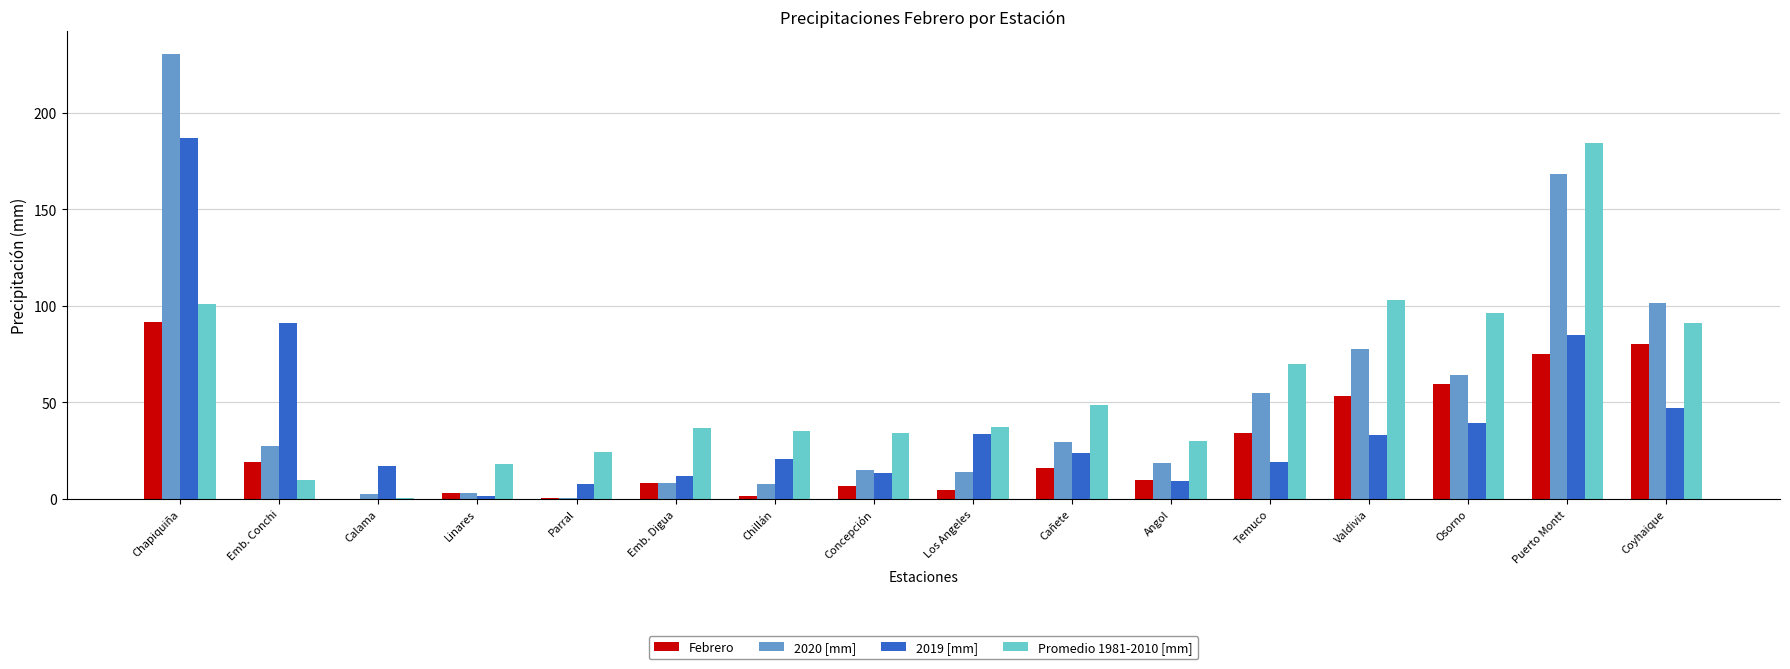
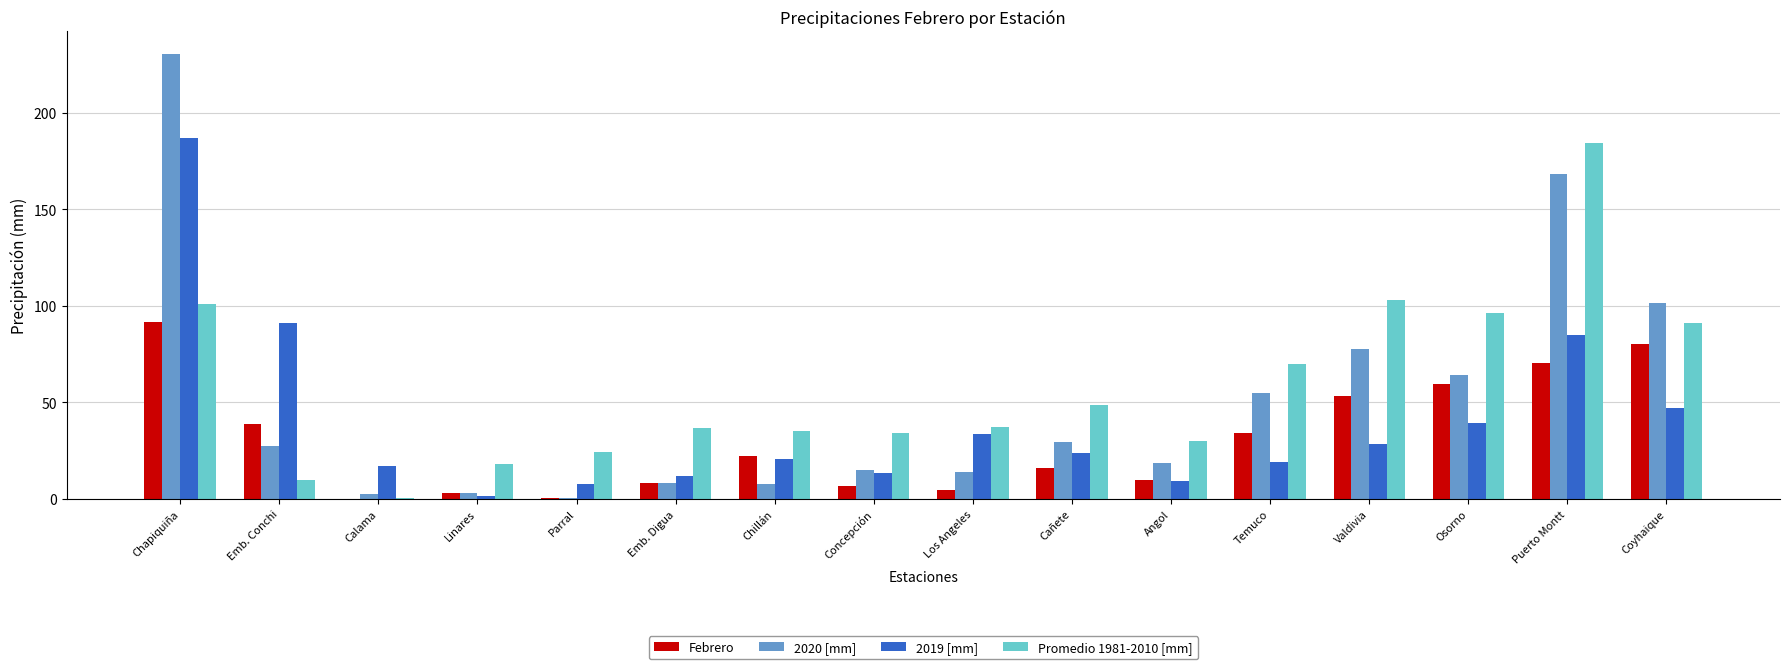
Febrero, Emb. Conchi: 19 -> 39
Febrero, Chillán: 2 -> 22
2019 [mm], Valdivia: 33 -> 29
Febrero, Puerto Montt: 75 -> 70
